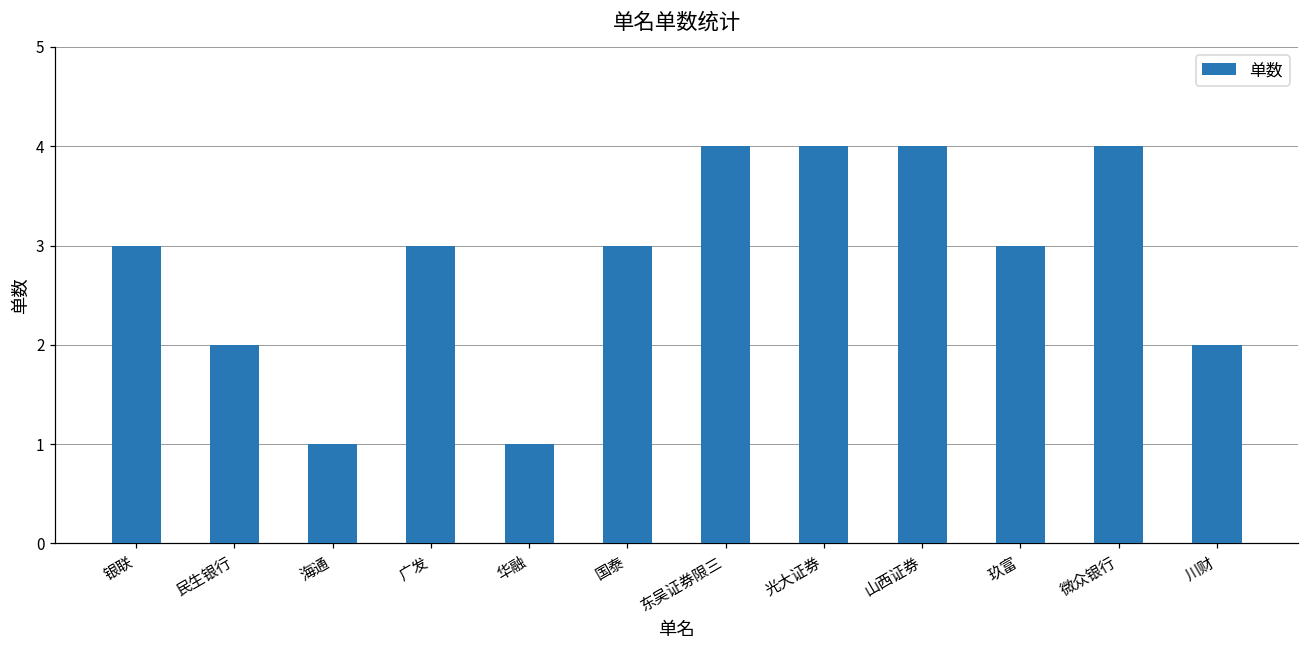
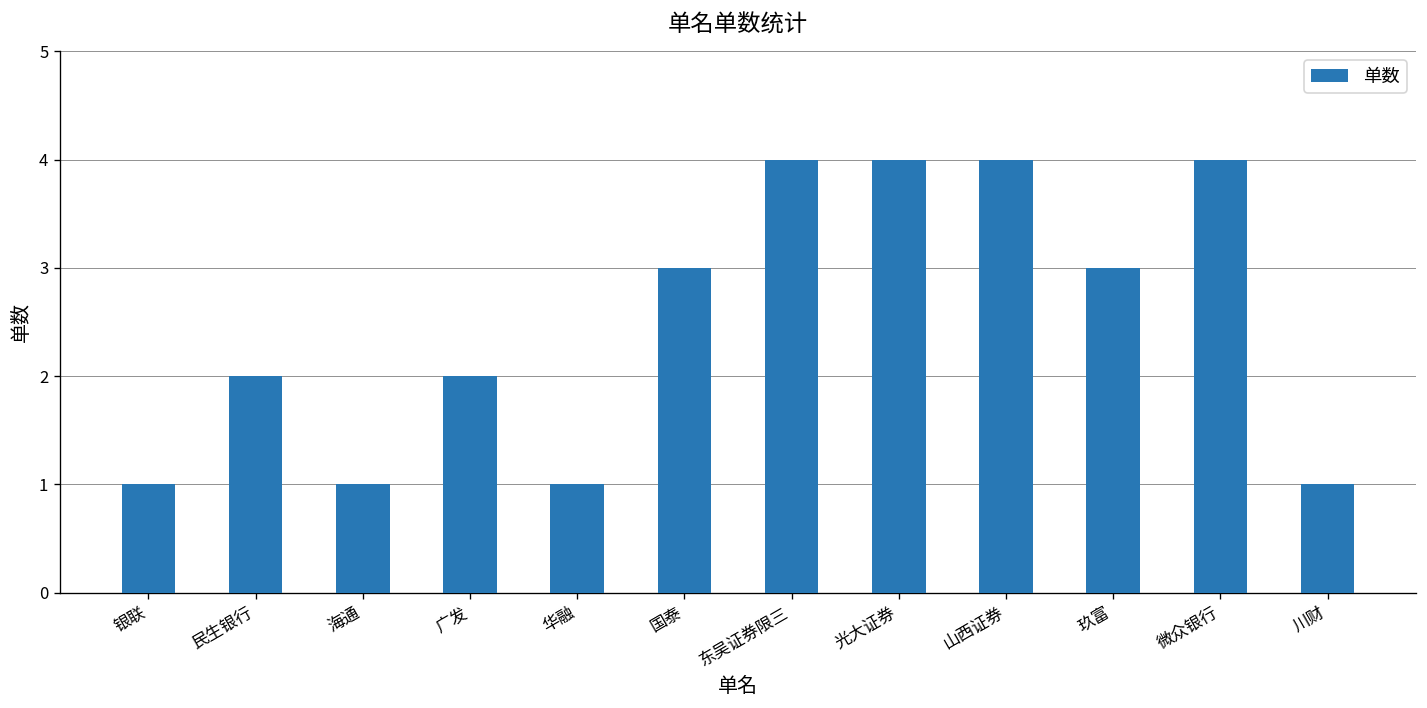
银联: 3 -> 1
广发: 3 -> 2
川财: 2 -> 1
